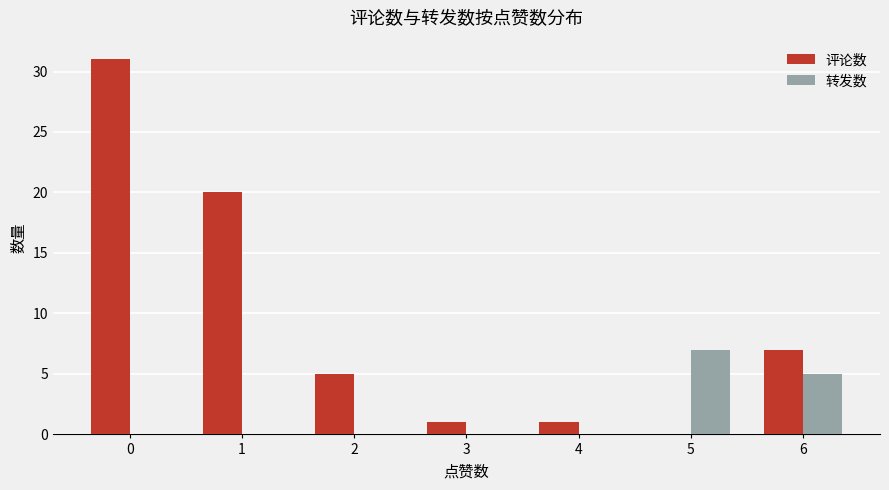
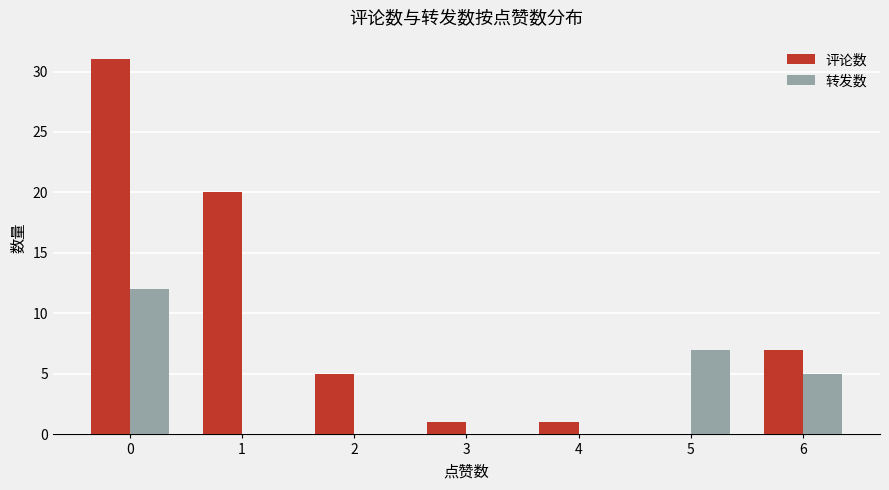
转发数, 0: 0 -> 12
